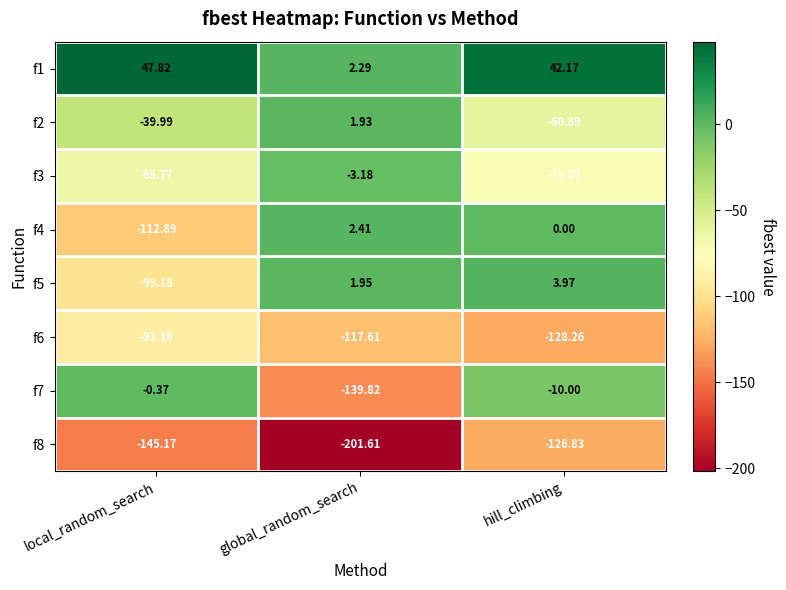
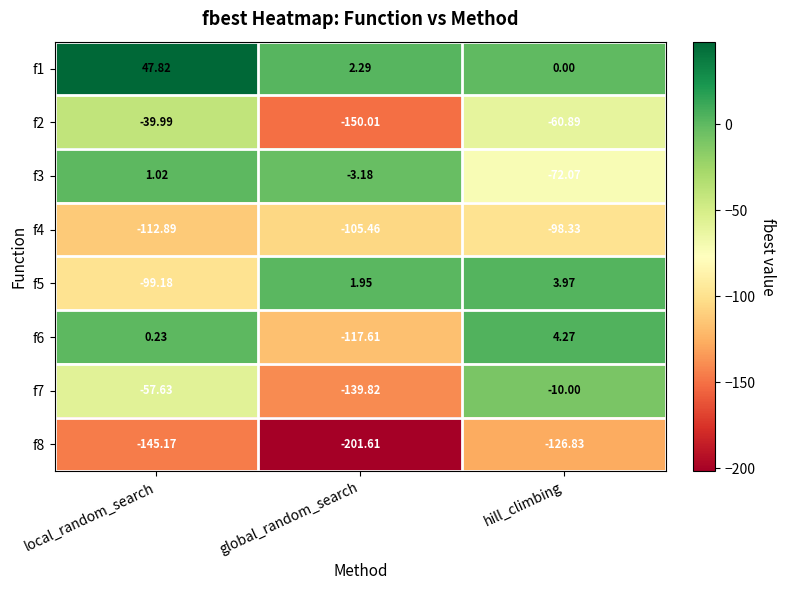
f1, hill_climbing: 42.17 -> 0.00
f2, global_random_search: 1.93 -> -150.01
f3, local_random_search: -65.77 -> 1.02
f4, global_random_search: 2.41 -> -105.46
f4, hill_climbing: 0.00 -> -98.33
f6, local_random_search: -91.16 -> 0.23
f6, hill_climbing: -128.26 -> 4.27
f7, local_random_search: -0.37 -> -57.63
